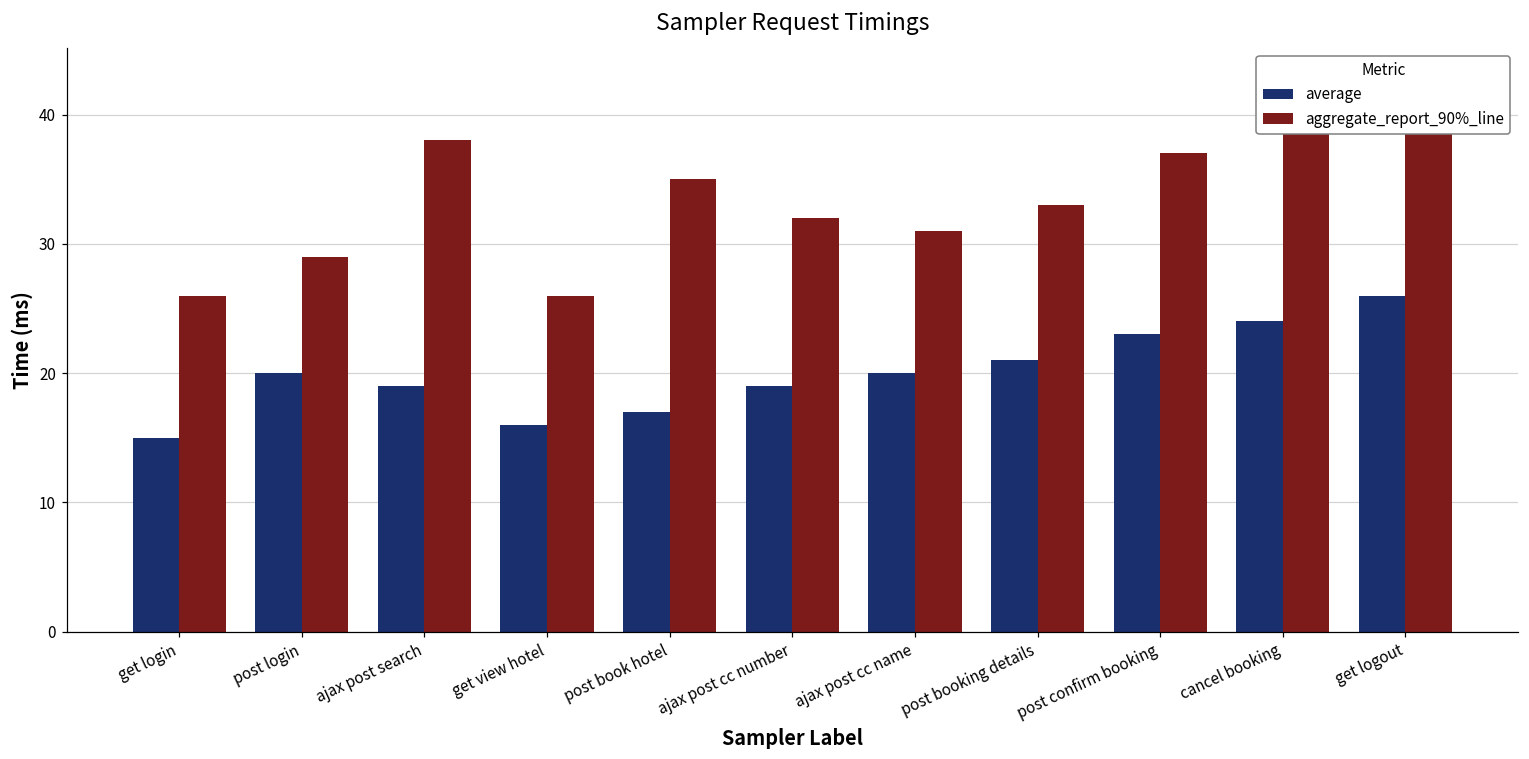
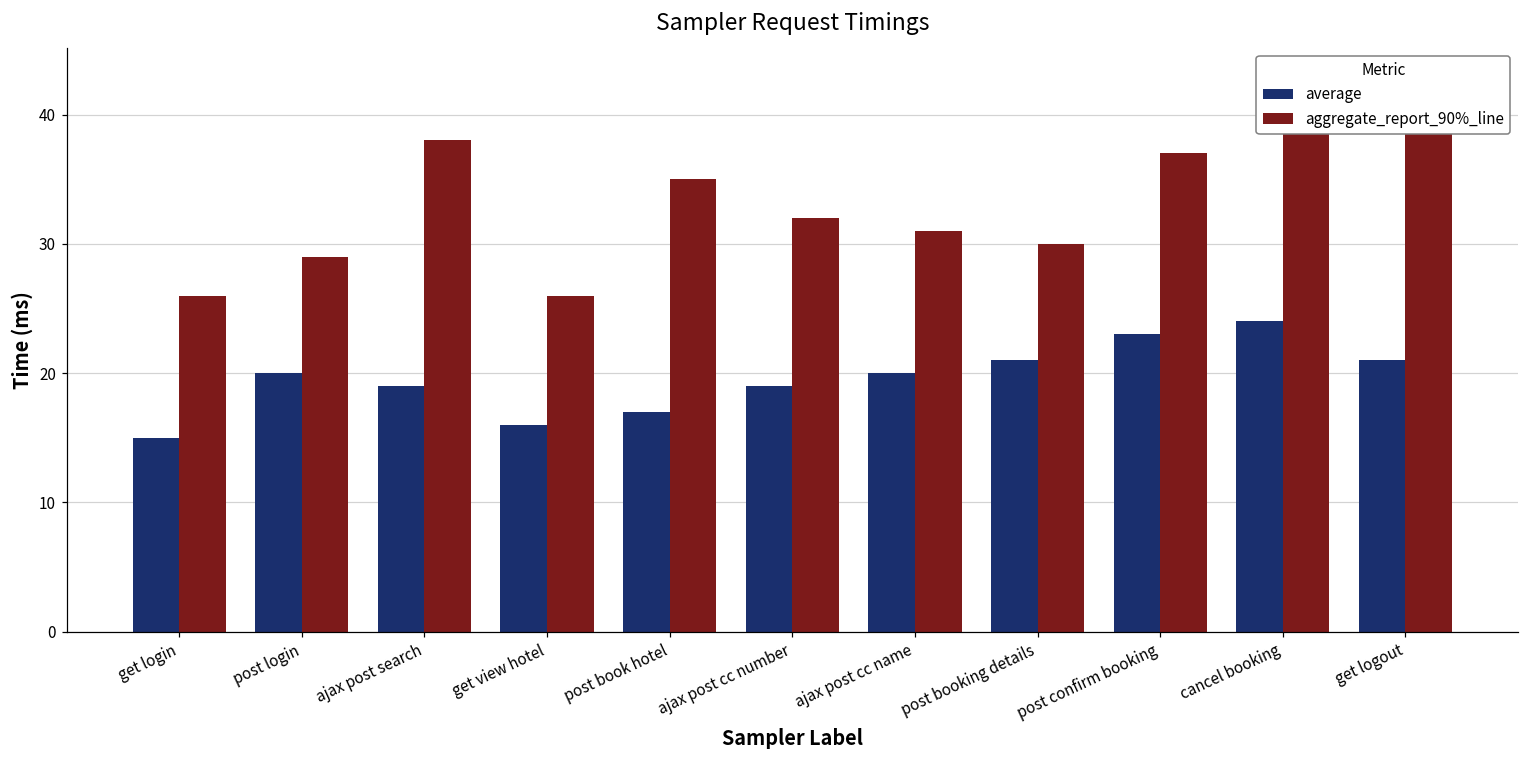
aggregate_report_90%_line, post booking details: 33 -> 30
average, get logout: 26 -> 21
